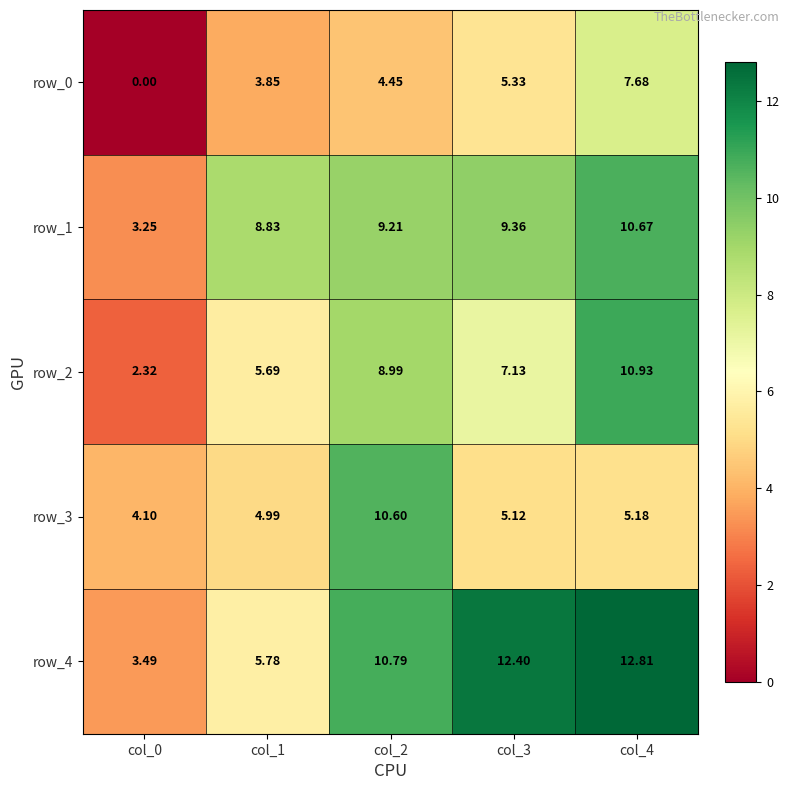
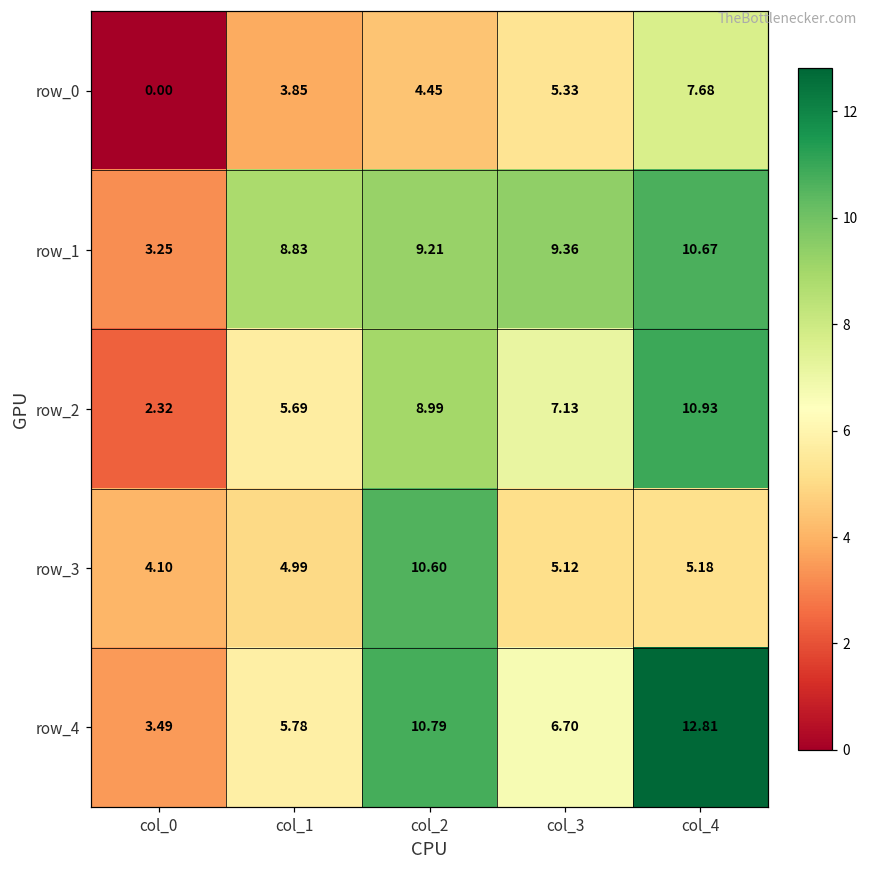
row_4, col_3: 12.40 -> 6.70
